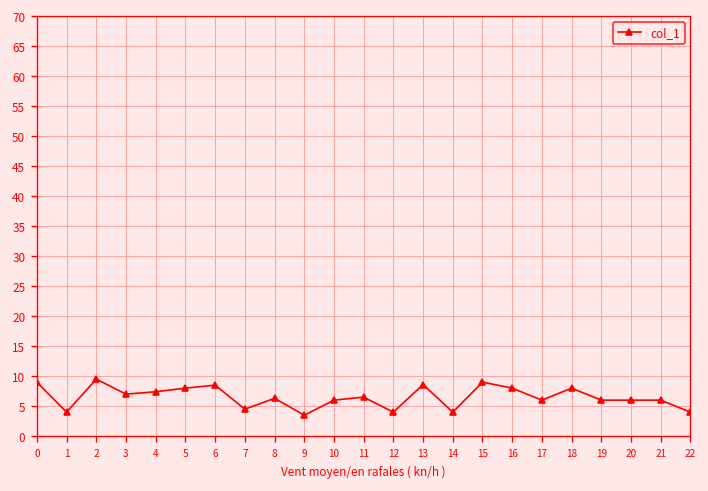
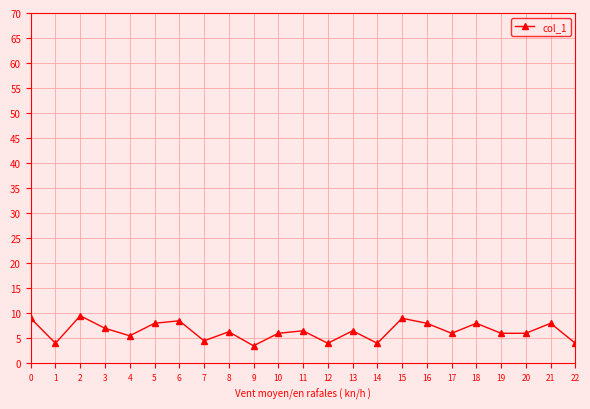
4: 7 -> 6
13: 9 -> 7
21: 6 -> 8
